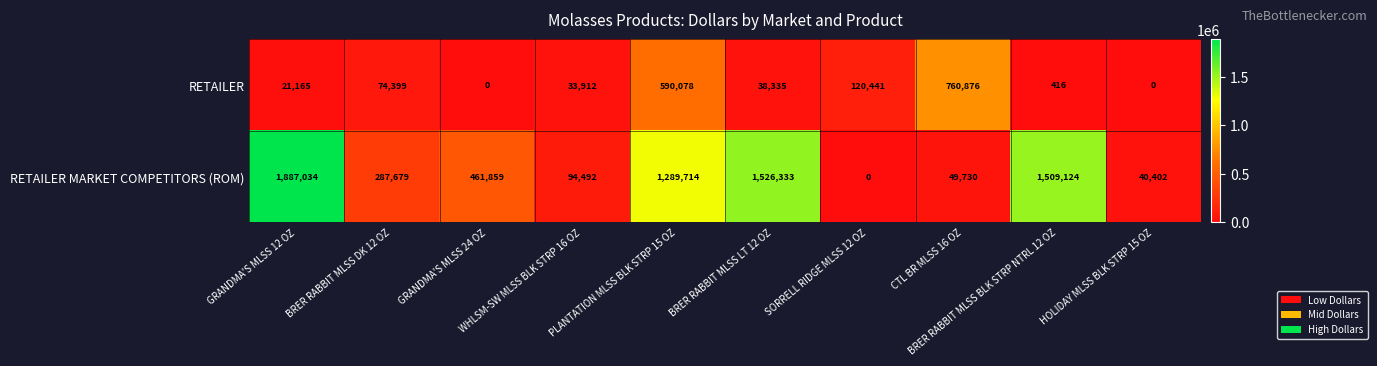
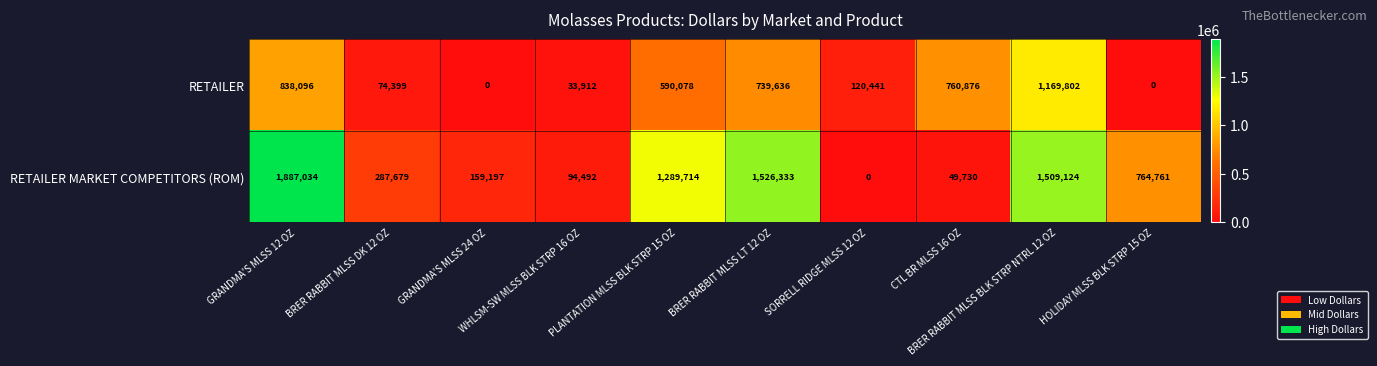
RETAILER, GRANDMA'S MLSS 12 OZ: 21,165 -> 838,096
RETAILER, BRER RABBIT MLSS LT 12 OZ: 38,335 -> 739,636
RETAILER, BRER RABBIT MLSS BLK STRP NTRL 12 OZ: 416 -> 1,169,802
RETAILER MARKET COMPETITORS (ROM), GRANDMA'S MLSS 24 OZ: 461,859 -> 159,197
RETAILER MARKET COMPETITORS (ROM), HOLIDAY MLSS BLK STRP 15 OZ: 40,402 -> 764,761
